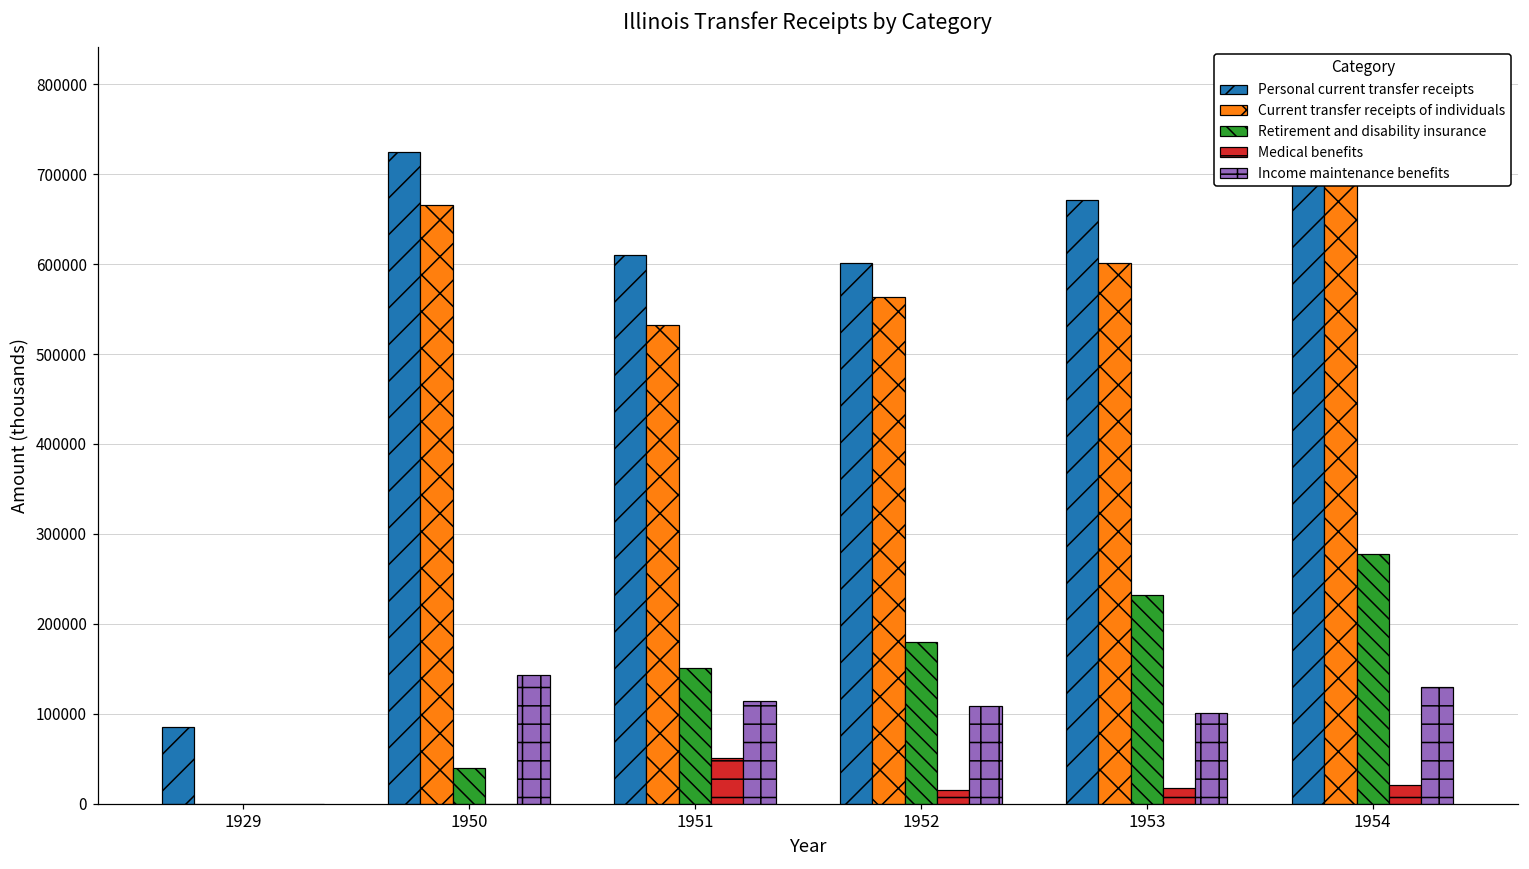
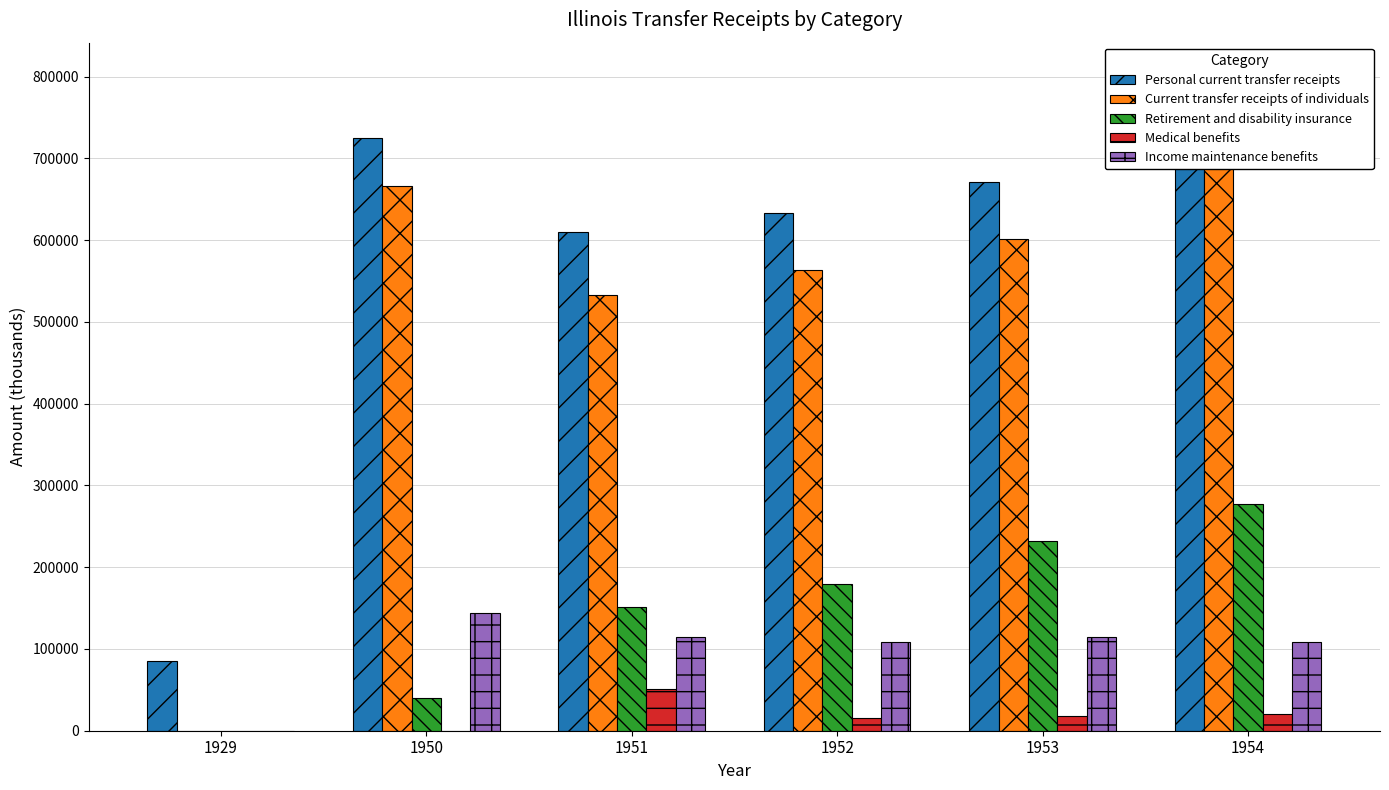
Personal current transfer receipts, 1952: 600000 -> 630000
Income maintenance benefits, 1953: 100000 -> 110000
Income maintenance benefits, 1954: 130000 -> 110000
